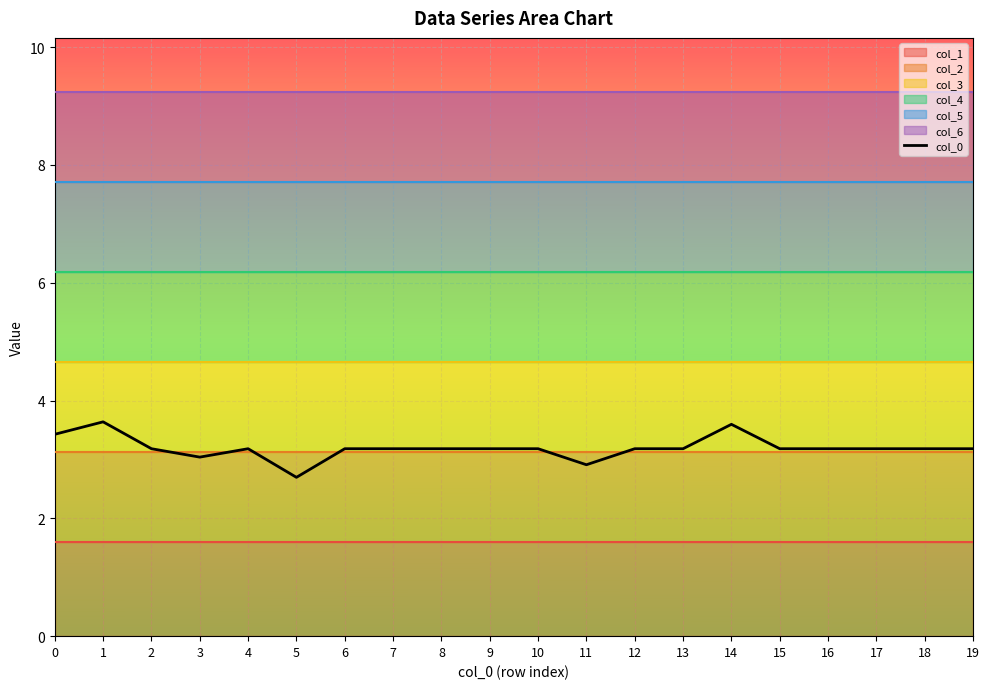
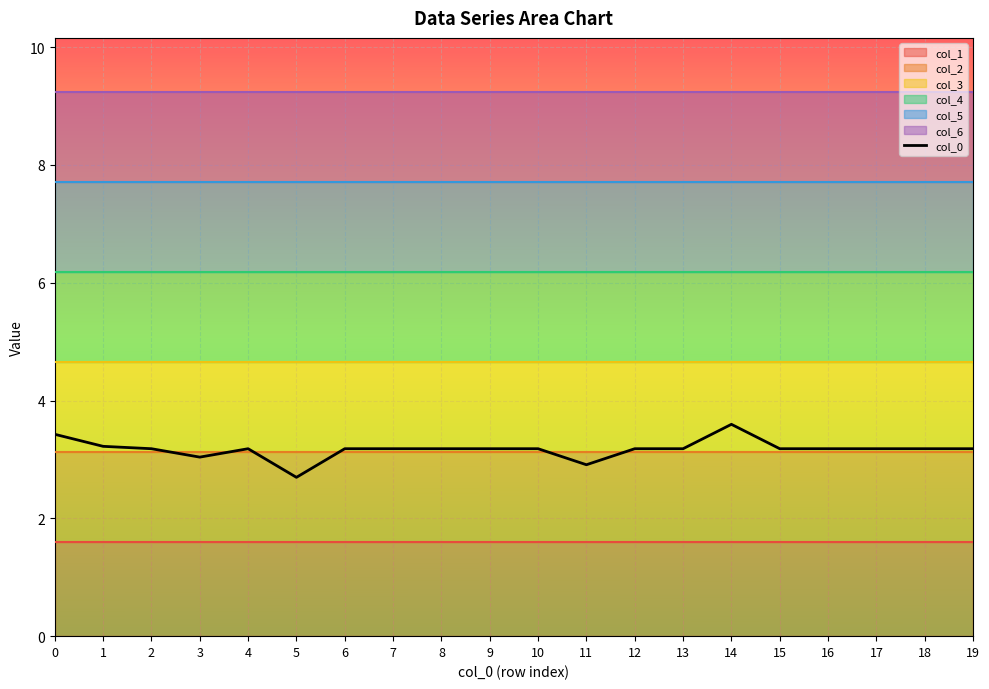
col_0, 1: 3.6 -> 3.2
